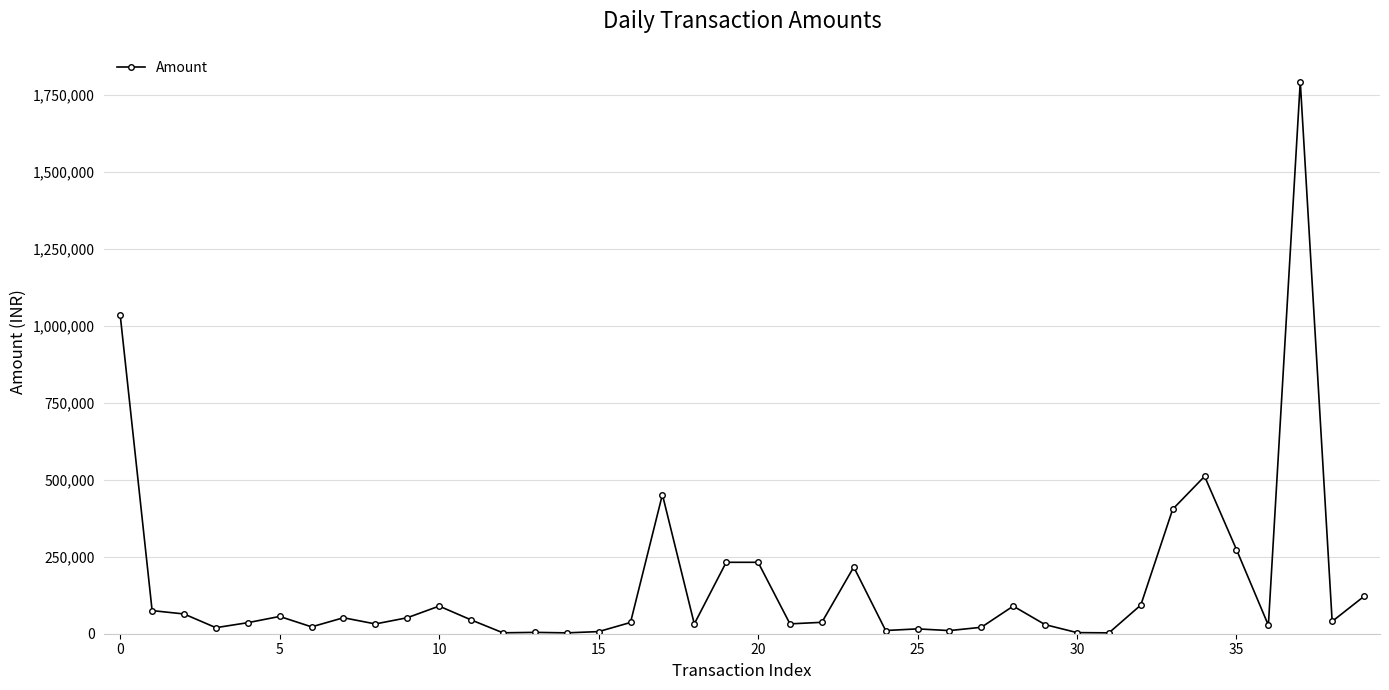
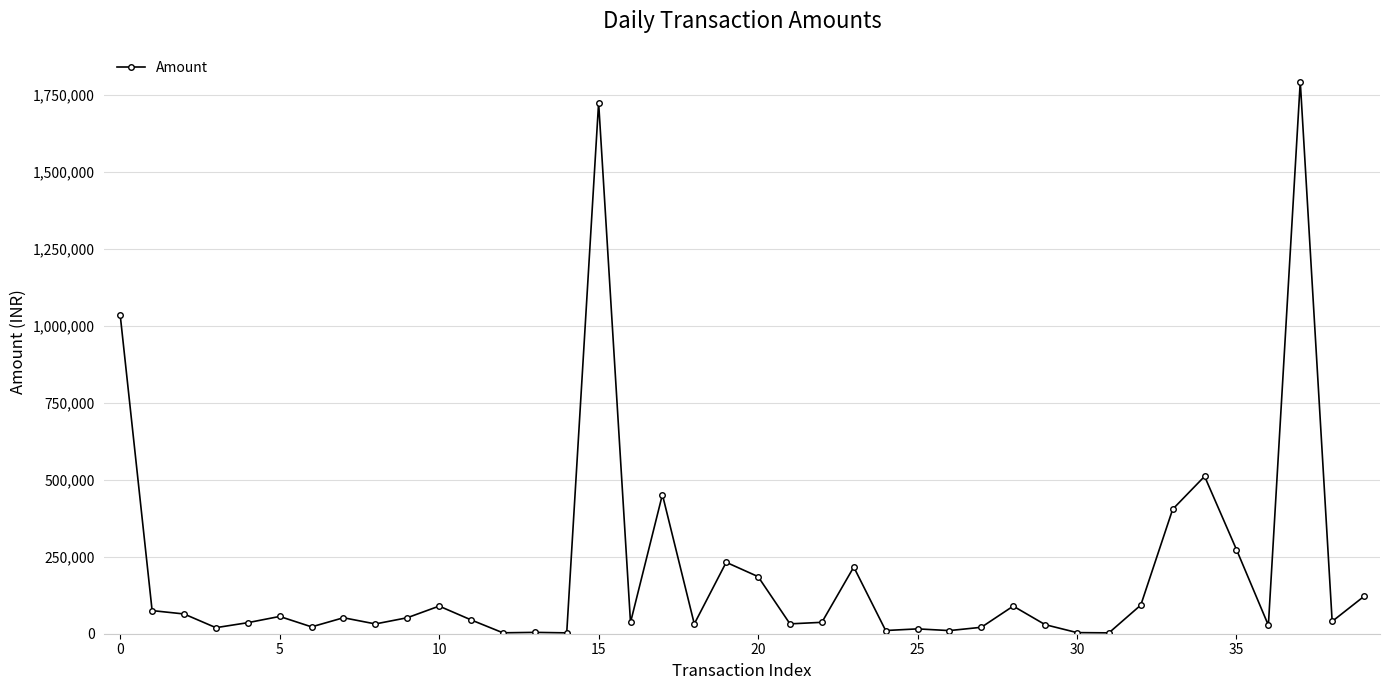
15: 10,000 -> 1,730,000
20: 230,000 -> 190,000
